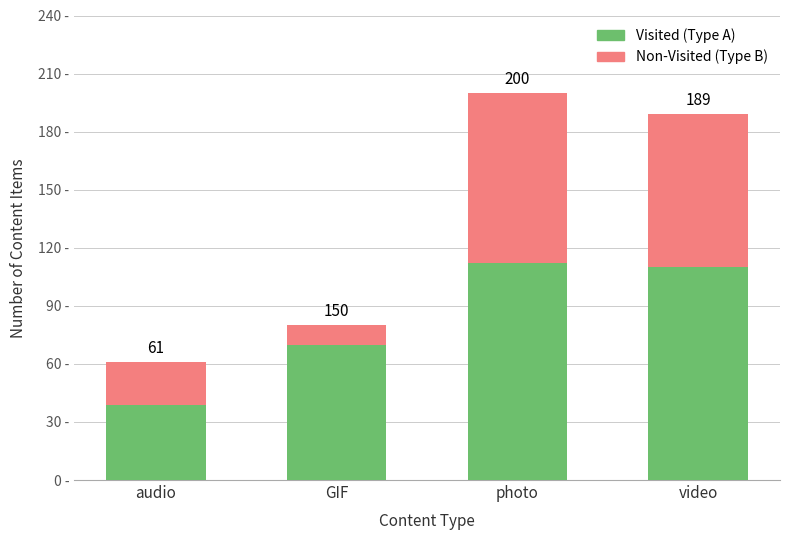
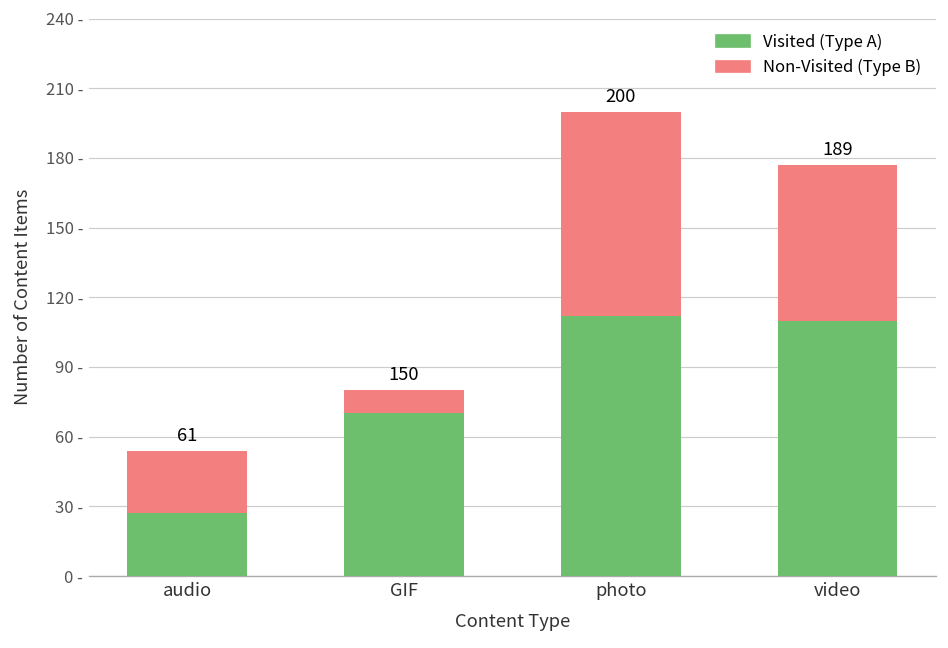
Visited (Type A), audio: 39 - -> 27 -
Non-Visited (Type B), audio: 22 - -> 27 -
Non-Visited (Type B), video: 79 - -> 67 -
